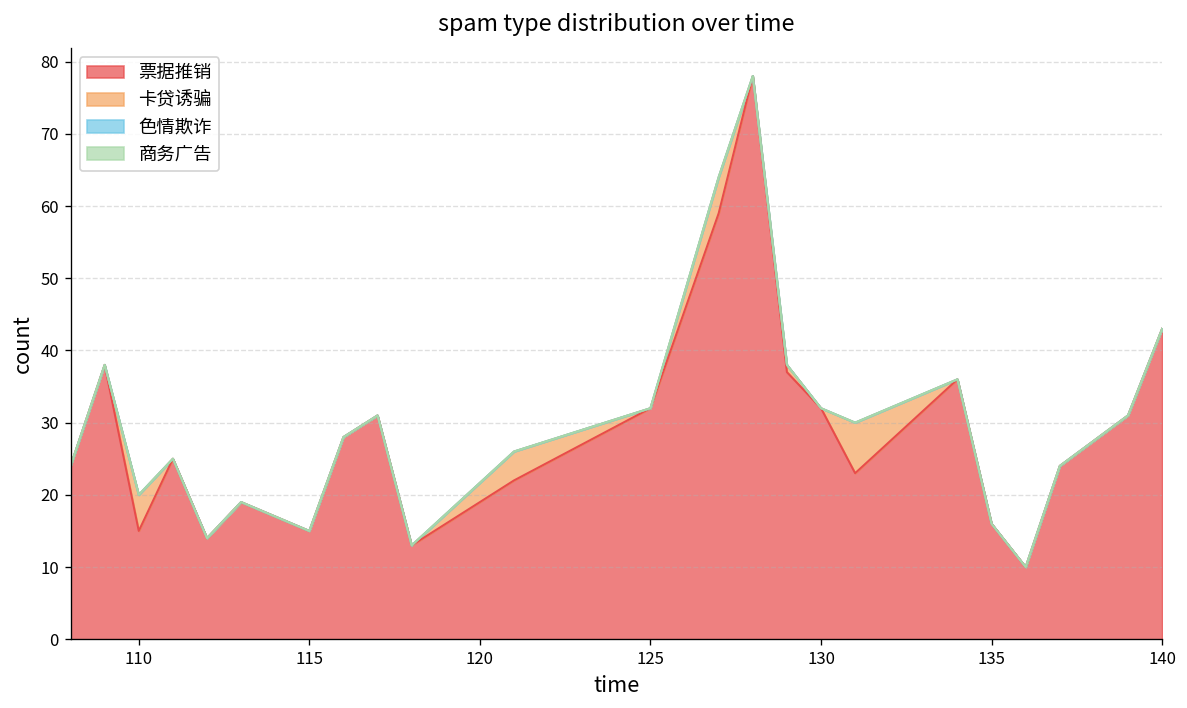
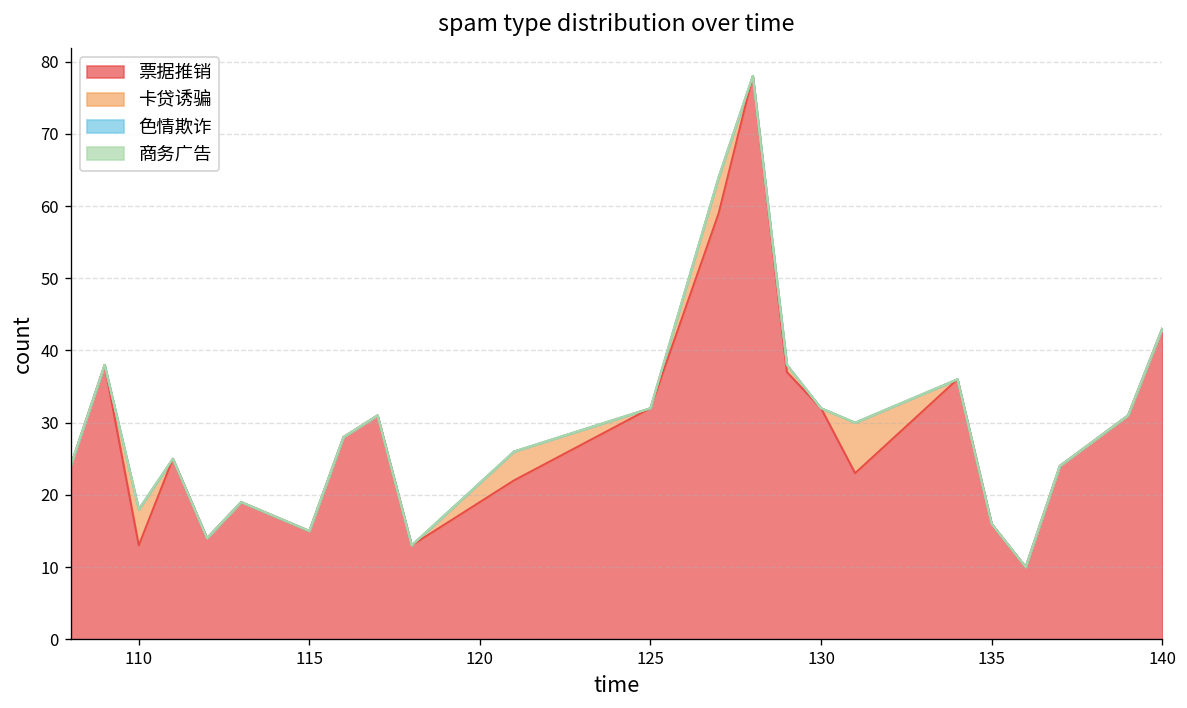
票据推销, 110: 15 -> 13
